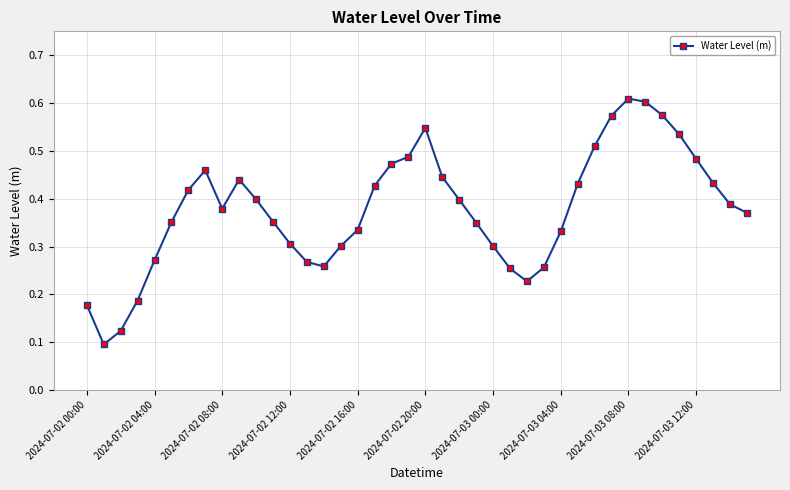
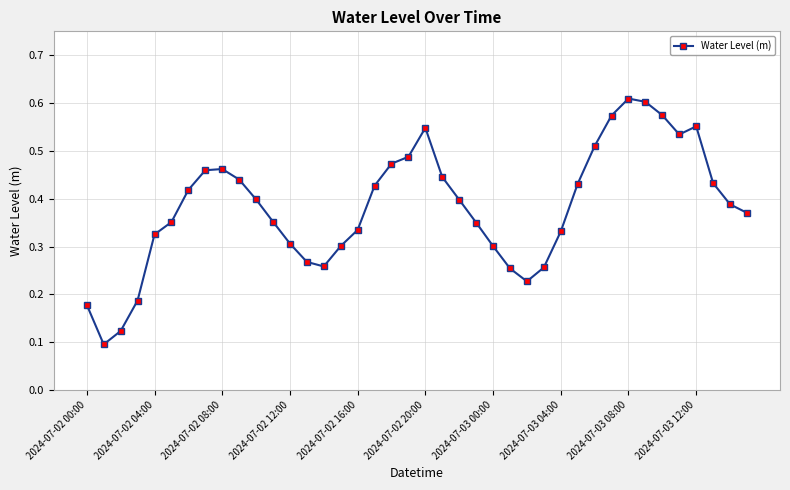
2024-07-02 04:00: 0.27 -> 0.33
2024-07-02 08:00: 0.38 -> 0.46
2024-07-03 12:00: 0.48 -> 0.55
